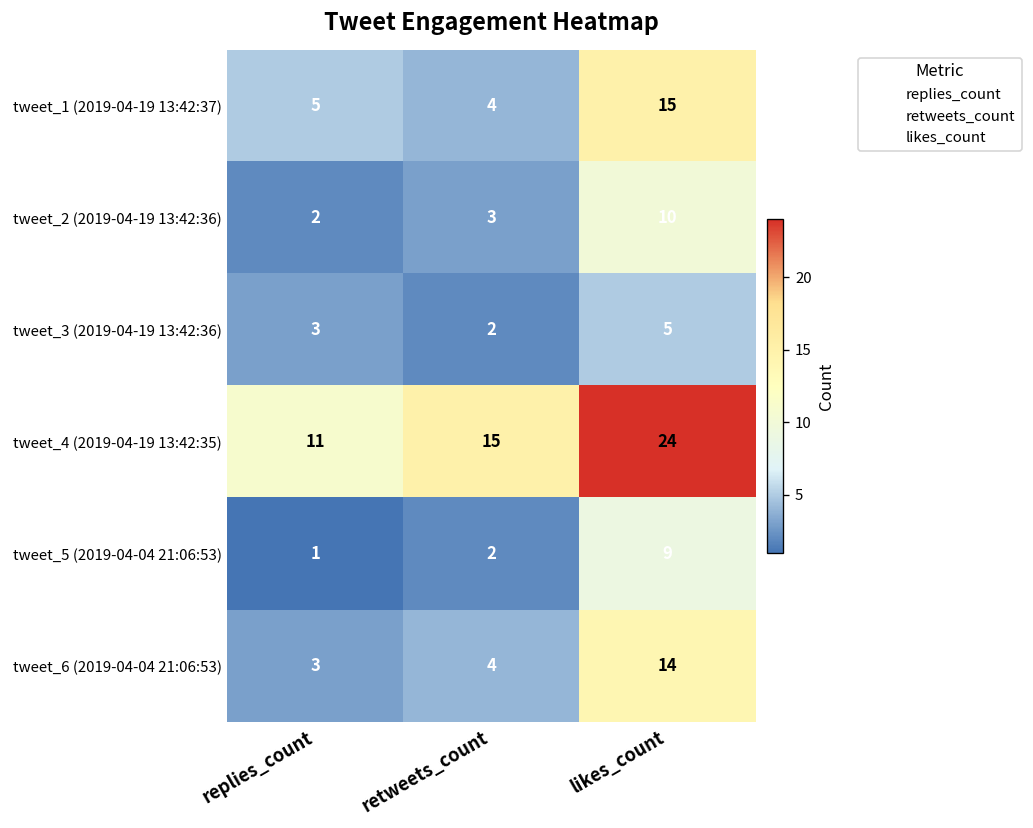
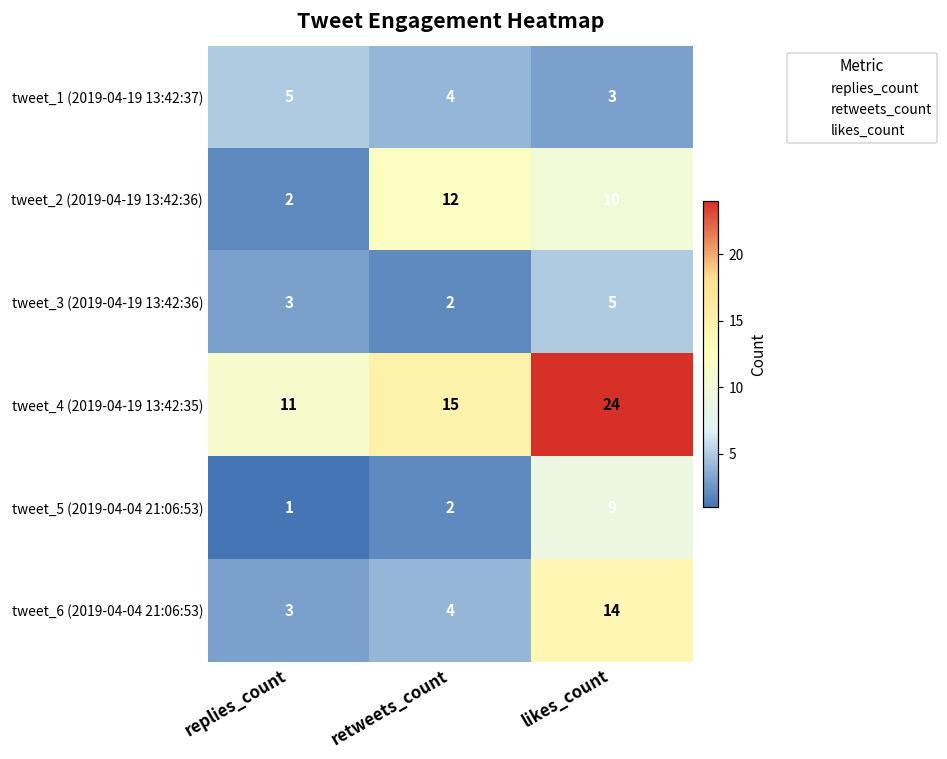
tweet_1 (2019-04-19 13:42:37), likes_count: 15 -> 3
tweet_2 (2019-04-19 13:42:36), retweets_count: 3 -> 12
